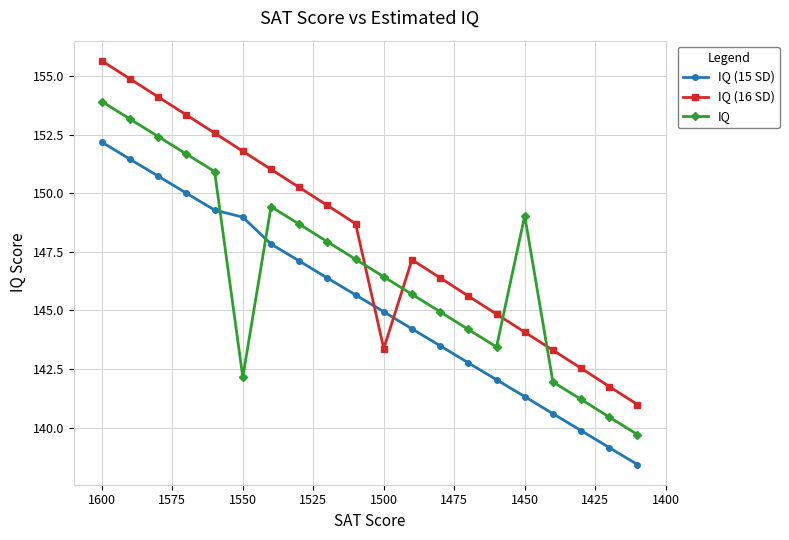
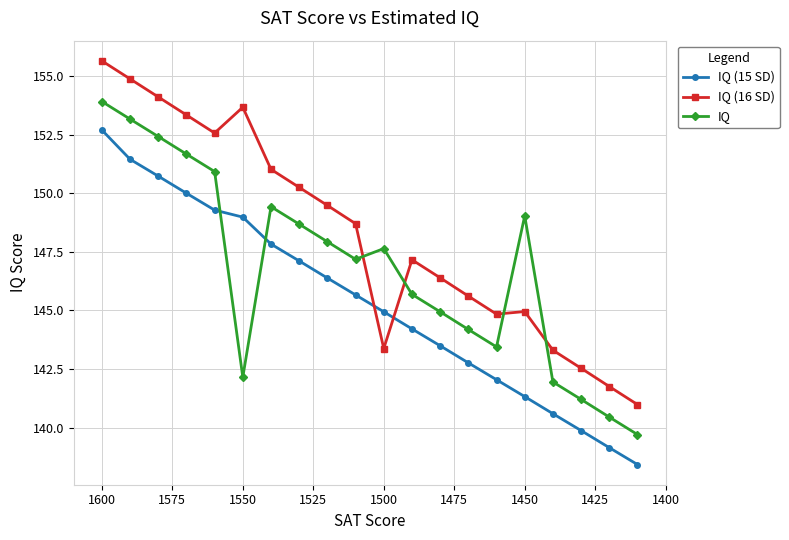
IQ (15 SD), 1600: 152.2 -> 152.7
IQ (16 SD), 1550: 151.8 -> 153.7
IQ, 1500: 146.4 -> 147.6
IQ (16 SD), 1450: 144.1 -> 145.0
